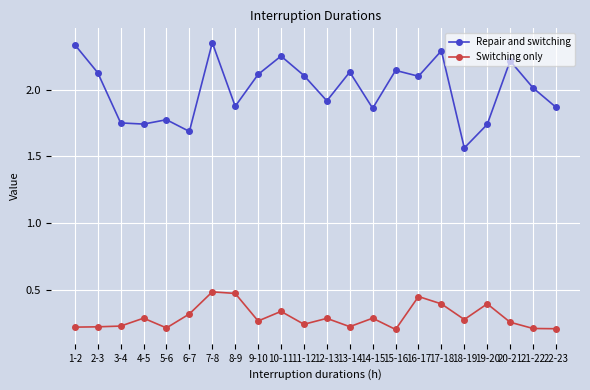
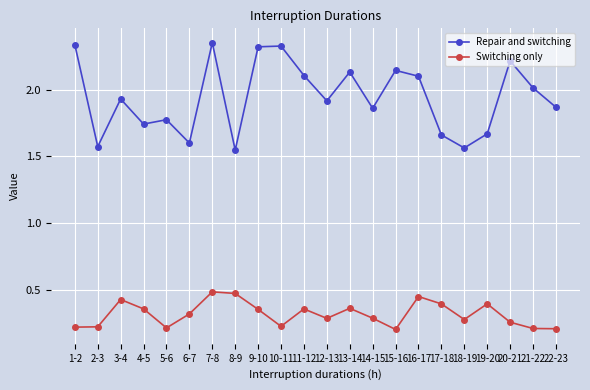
Repair and switching, 2-3: 2.13 -> 1.57
Repair and switching, 3-4: 1.75 -> 1.93
Switching only, 3-4: 0.23 -> 0.43
Switching only, 4-5: 0.29 -> 0.36
Repair and switching, 6-7: 1.69 -> 1.60
Repair and switching, 8-9: 1.87 -> 1.55
Repair and switching, 9-10: 2.11 -> 2.32
Switching only, 9-10: 0.27 -> 0.35
Repair and switching, 10-11: 2.25 -> 2.33
Switching only, 10-11: 0.34 -> 0.23
Switching only, 11-12: 0.24 -> 0.36
Switching only, 13-14: 0.22 -> 0.36
Repair and switching, 17-18: 2.29 -> 1.66
Repair and switching, 19-20: 1.74 -> 1.67
